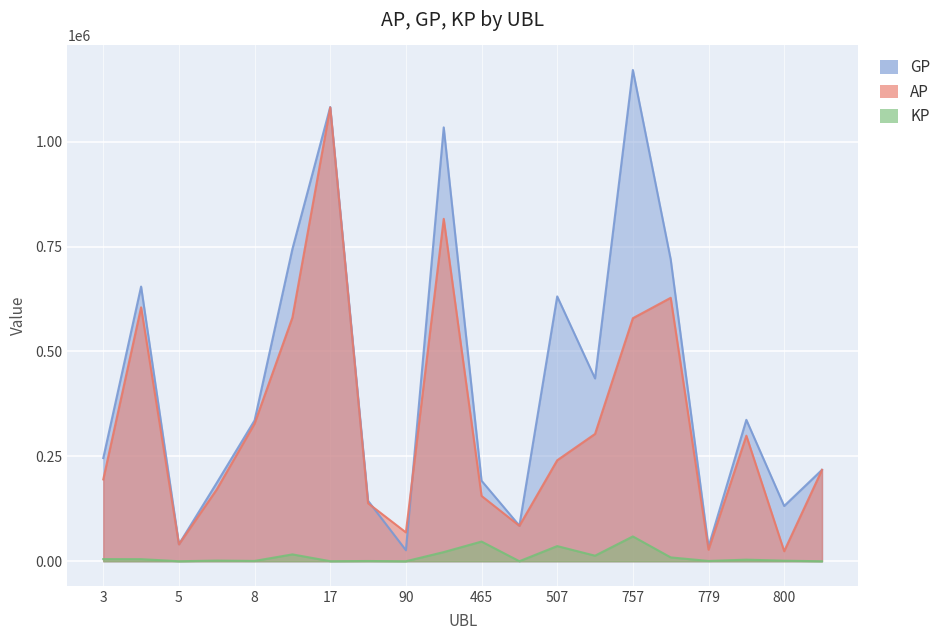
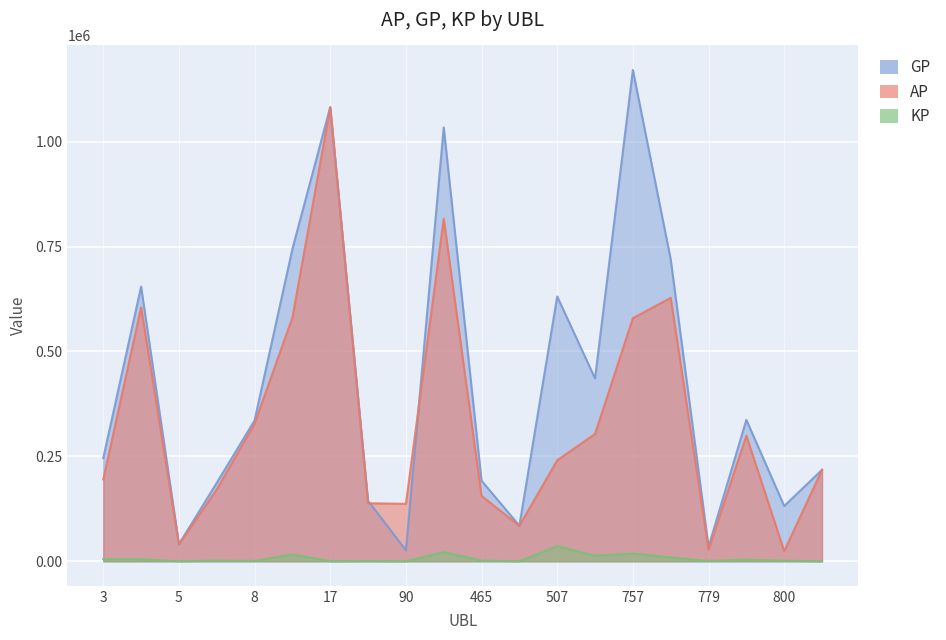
AP, 90: 70000 -> 140000
KP, 465: 50000 -> 0
KP, 757: 60000 -> 20000
